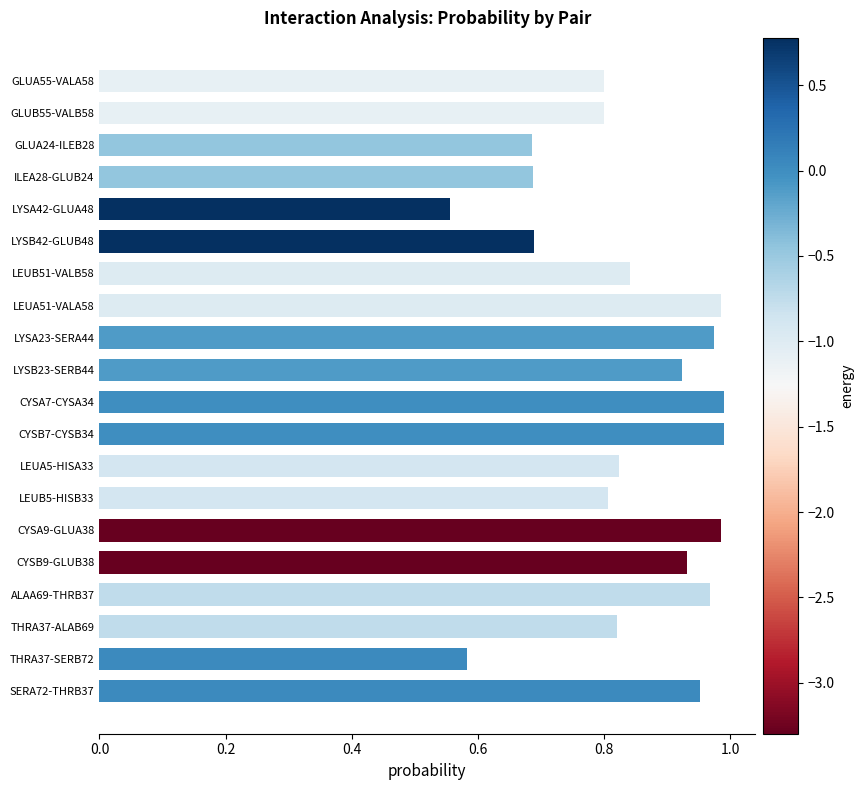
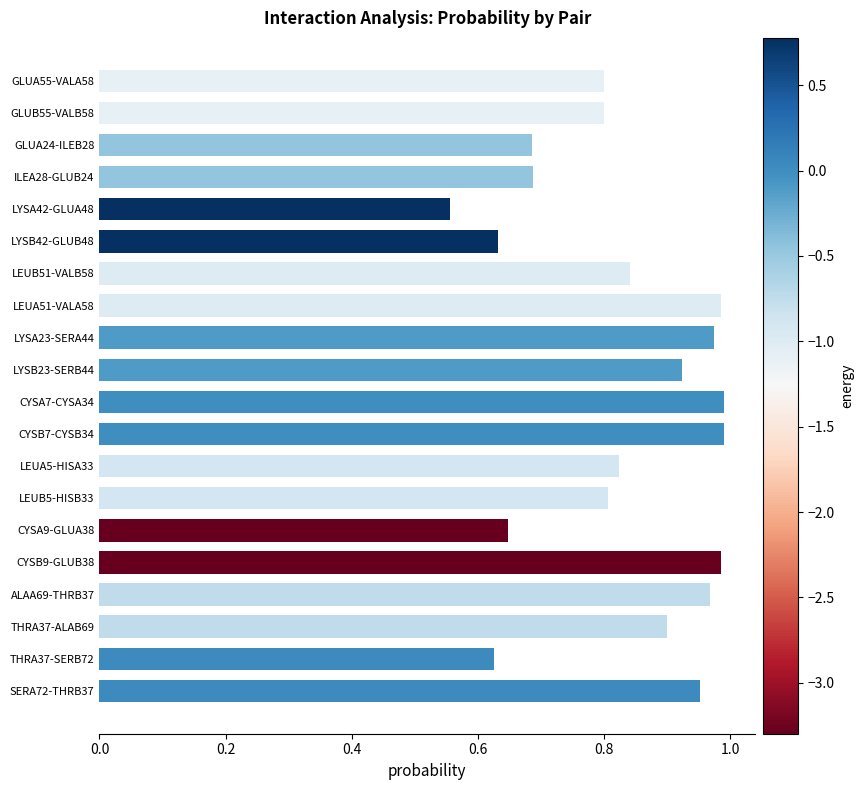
LYSB42-GLUB48: 0.69 -> 0.63
CYSA9-GLUA38: 0.99 -> 0.65
CYSB9-GLUB38: 0.93 -> 0.99
THRA37-ALAB69: 0.82 -> 0.90
THRA37-SERB72: 0.58 -> 0.63
